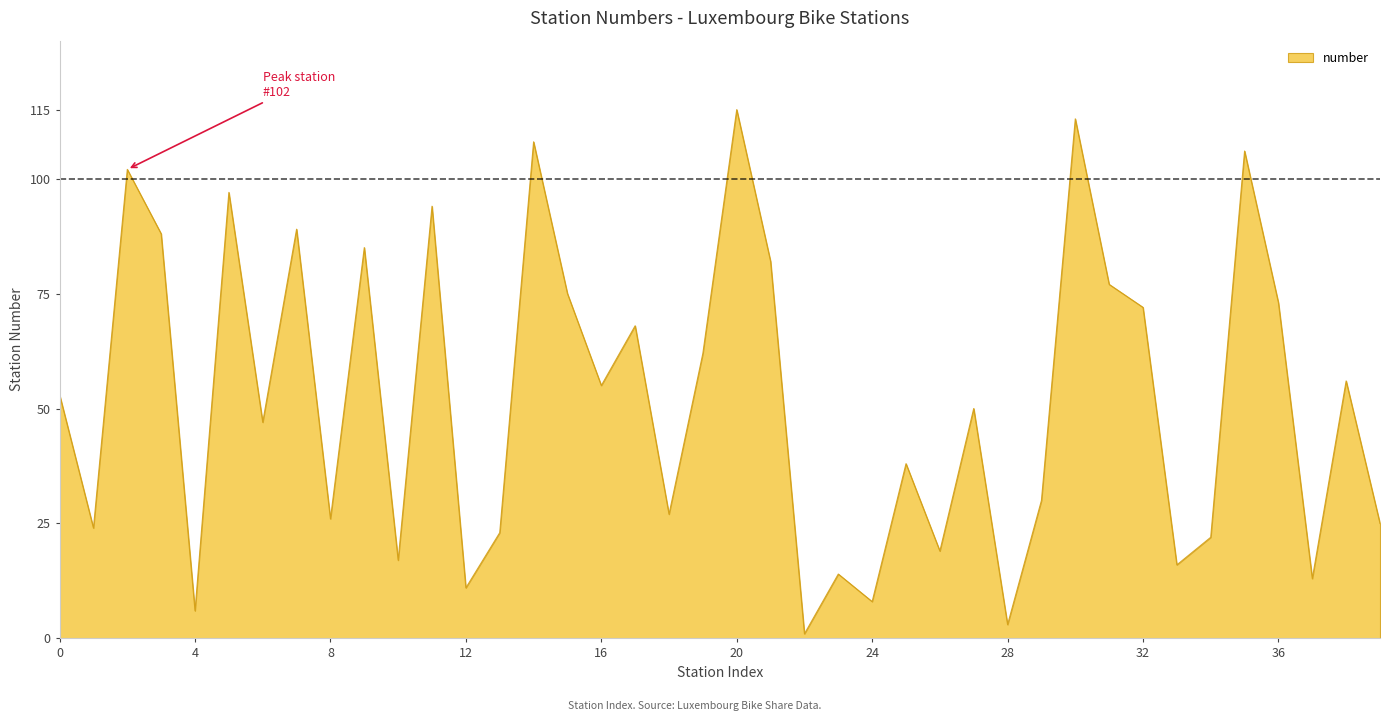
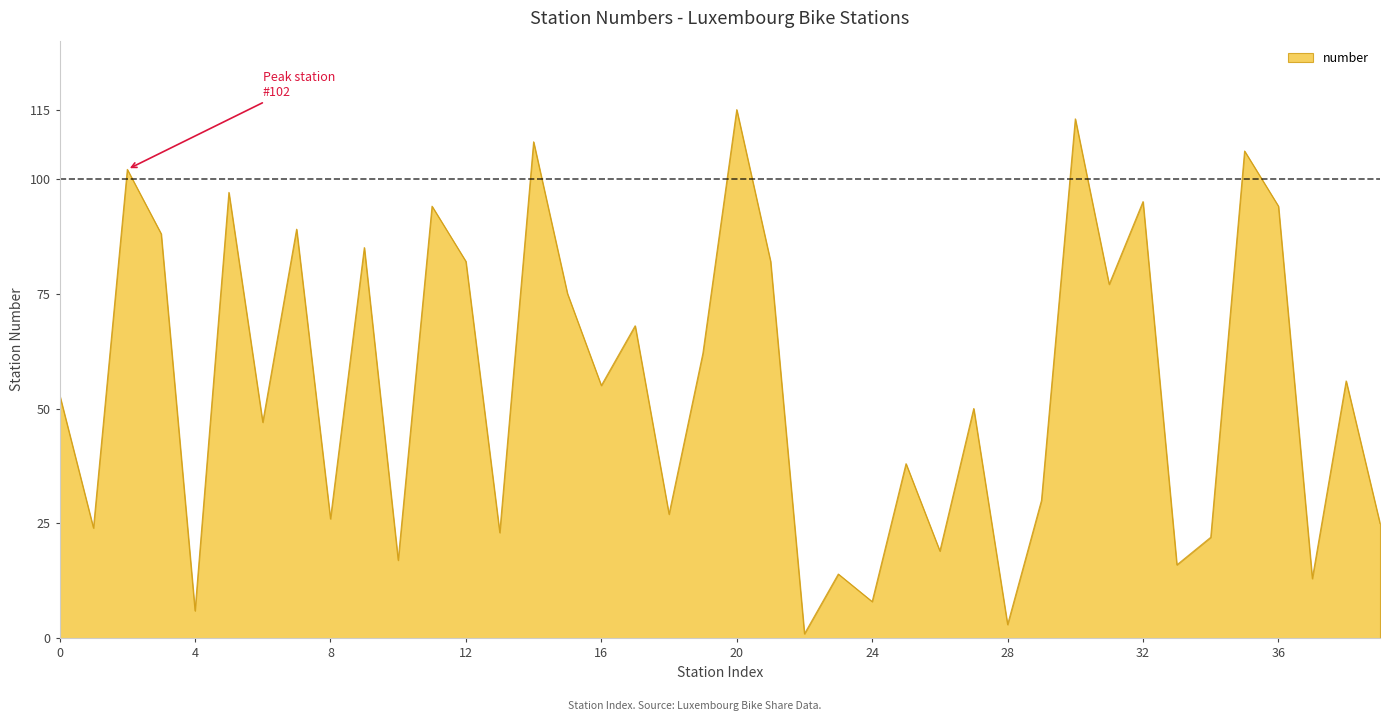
12: 11 -> 82
32: 72 -> 95
36: 73 -> 94
